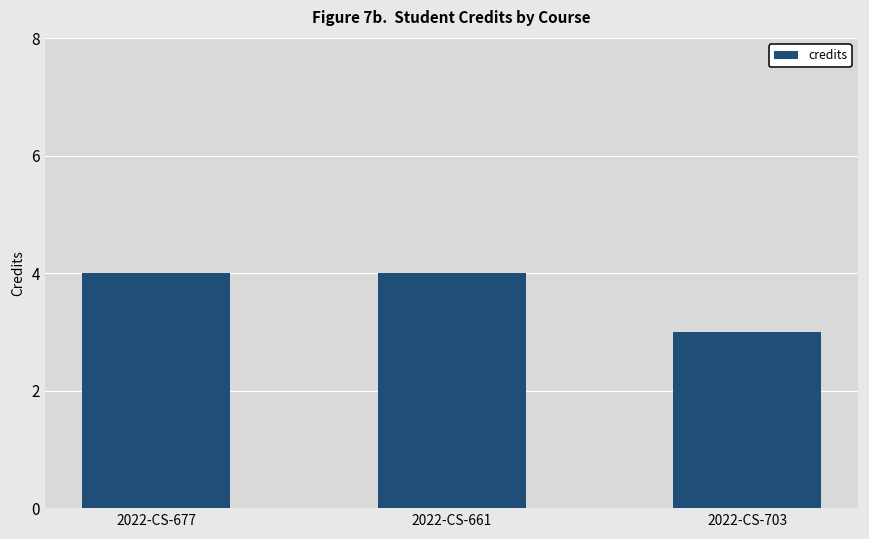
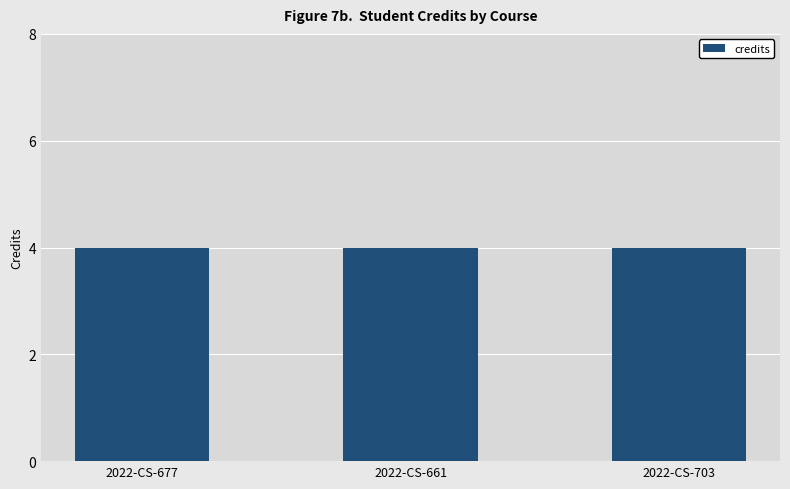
2022-CS-703: 3 -> 4
